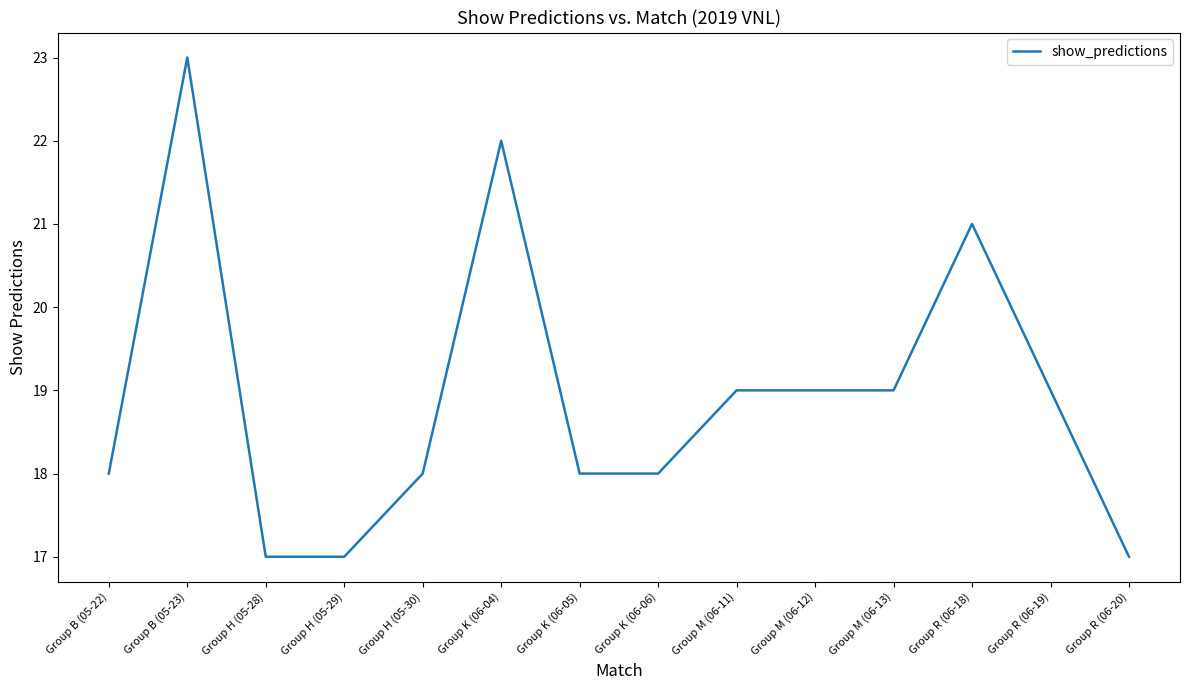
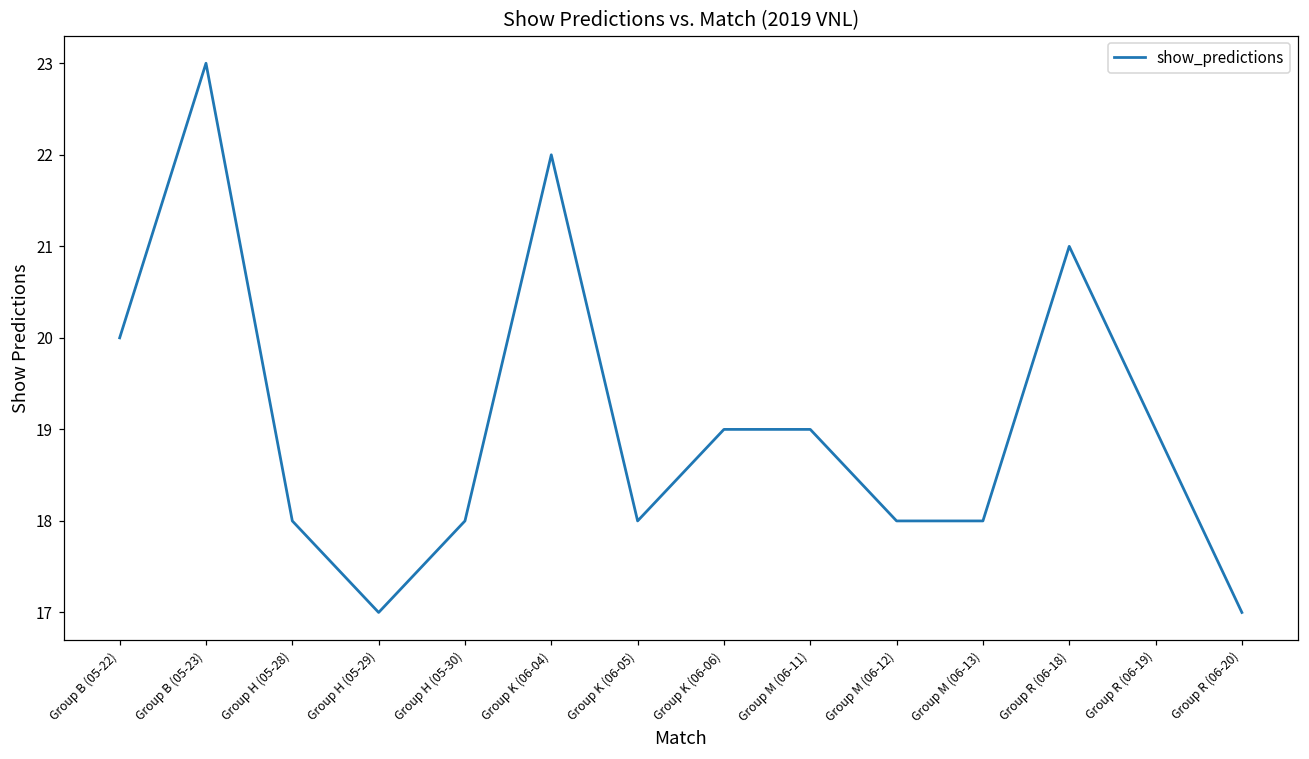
Group B (05-22): 18 -> 20
Group H (05-28): 17 -> 18
Group K (06-06): 18 -> 19
Group M (06-12): 19 -> 18
Group M (06-13): 19 -> 18
